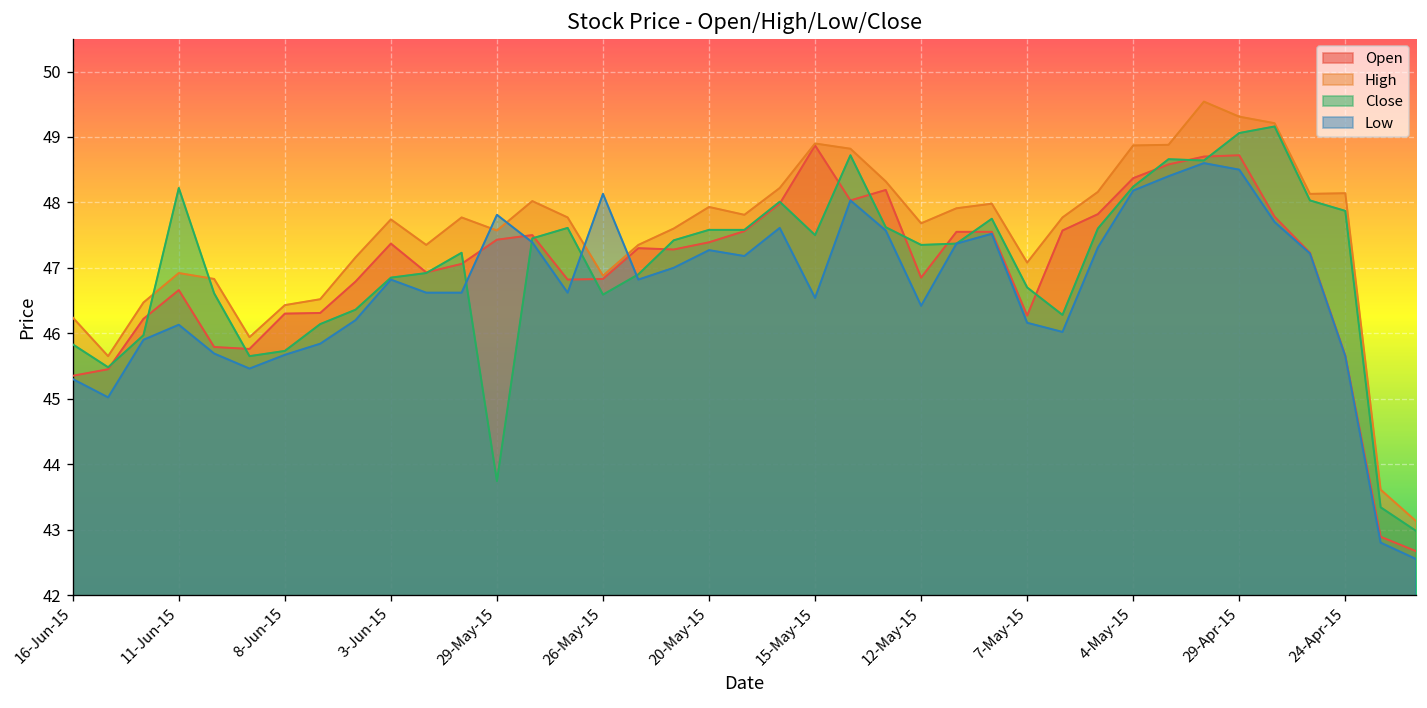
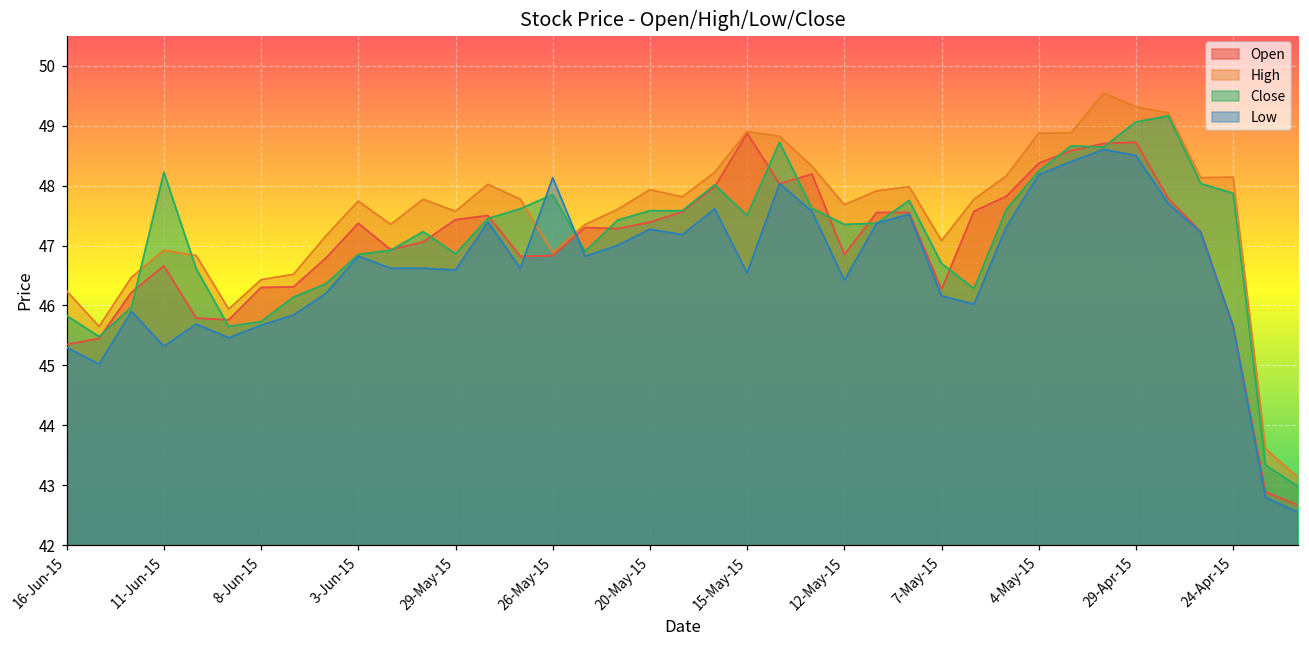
Low, 11-Jun-15: 46.1 -> 45.3
Close, 29-May-15: 43.7 -> 46.9
Low, 29-May-15: 47.8 -> 46.6
Close, 26-May-15: 46.6 -> 47.9
